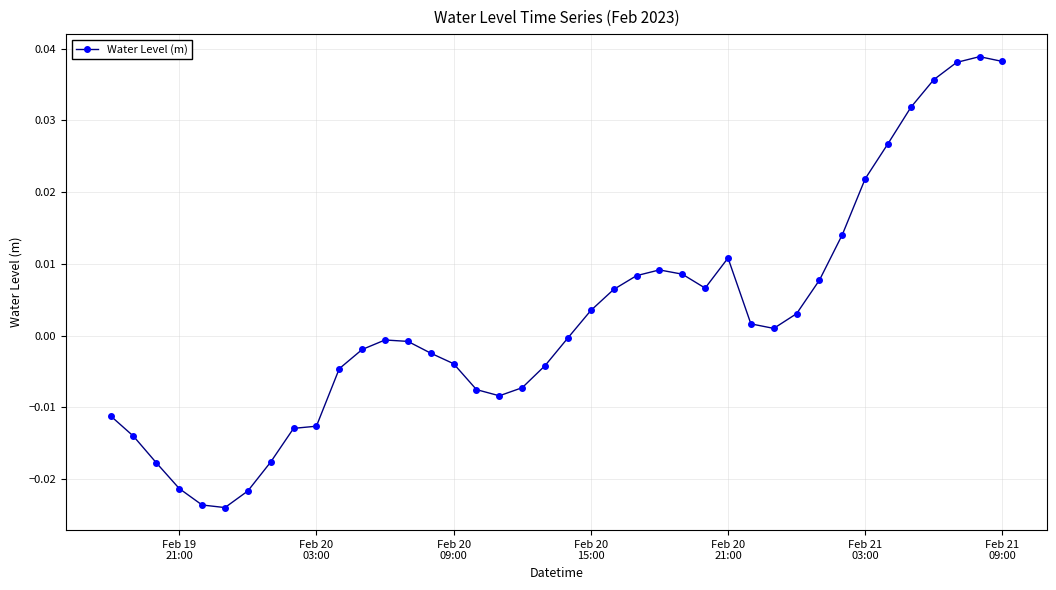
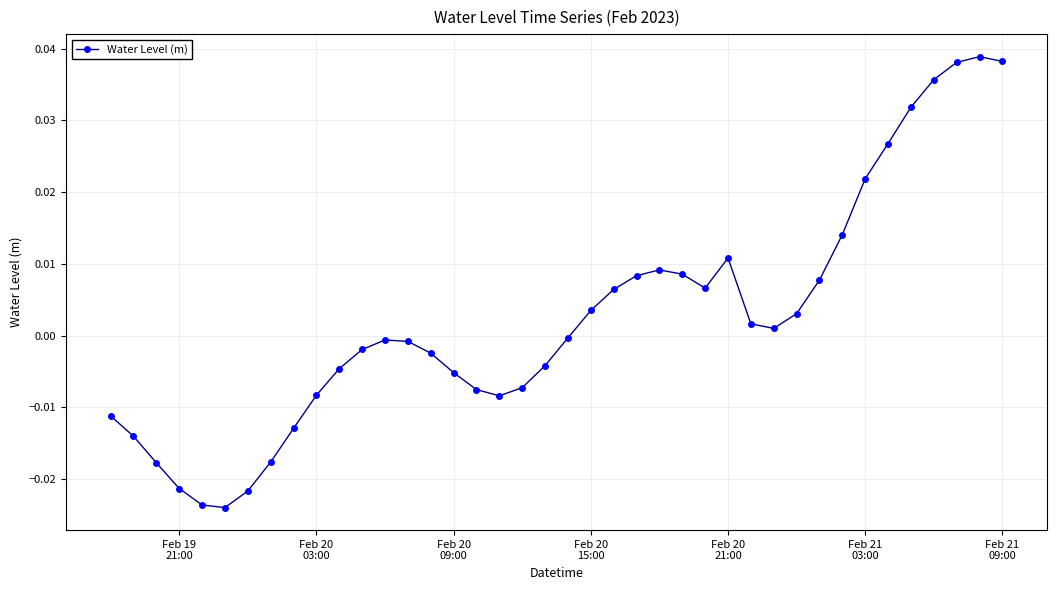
Feb 20 03:00: -0.013 -> -0.008
Feb 20 09:00: -0.004 -> -0.005
